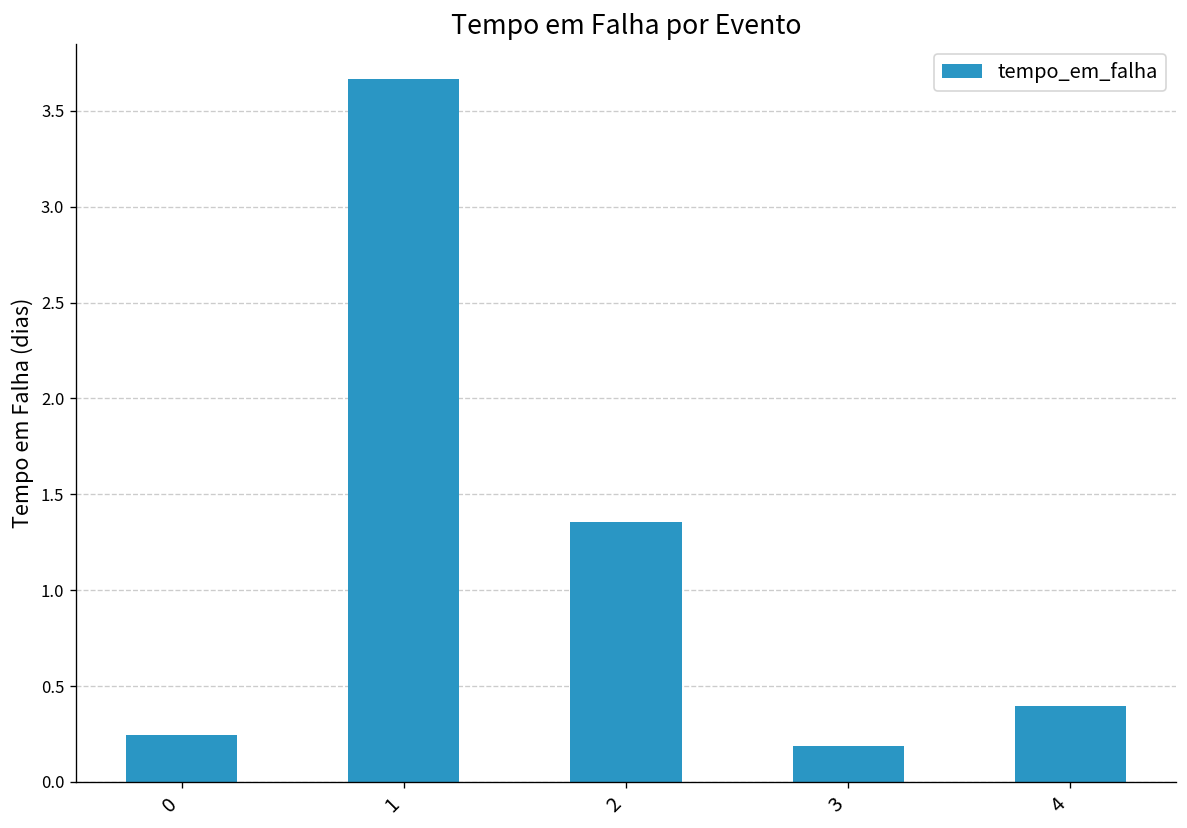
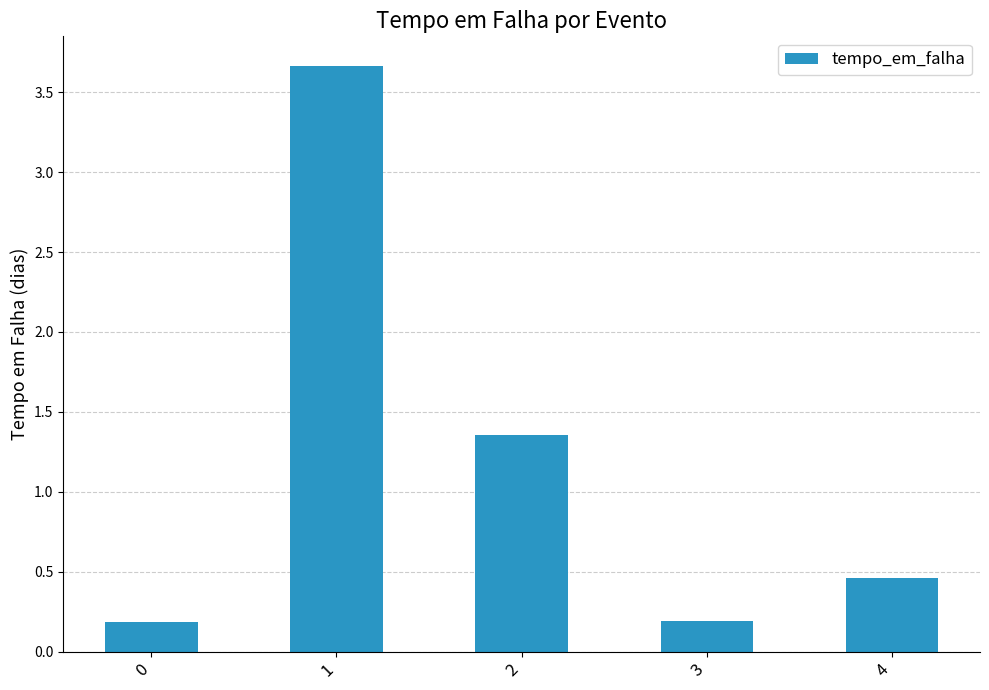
0: 0.24 -> 0.19
4: 0.40 -> 0.46
